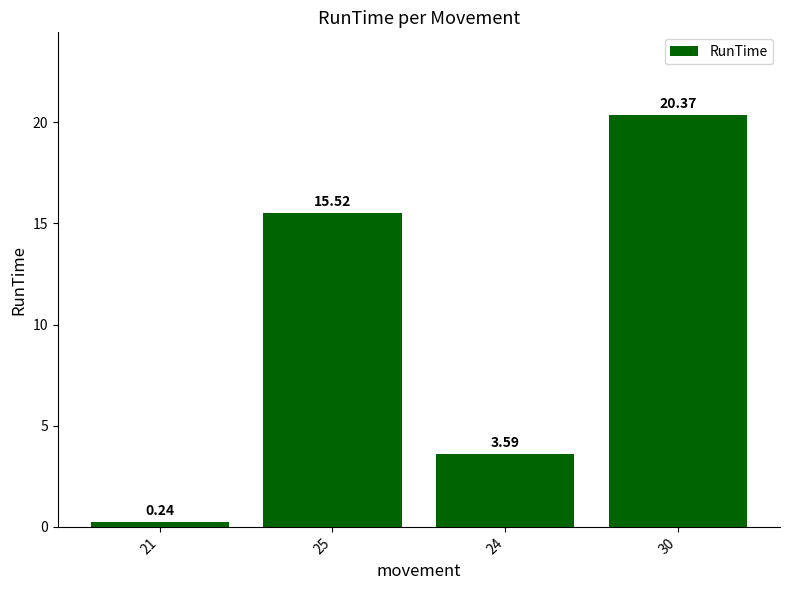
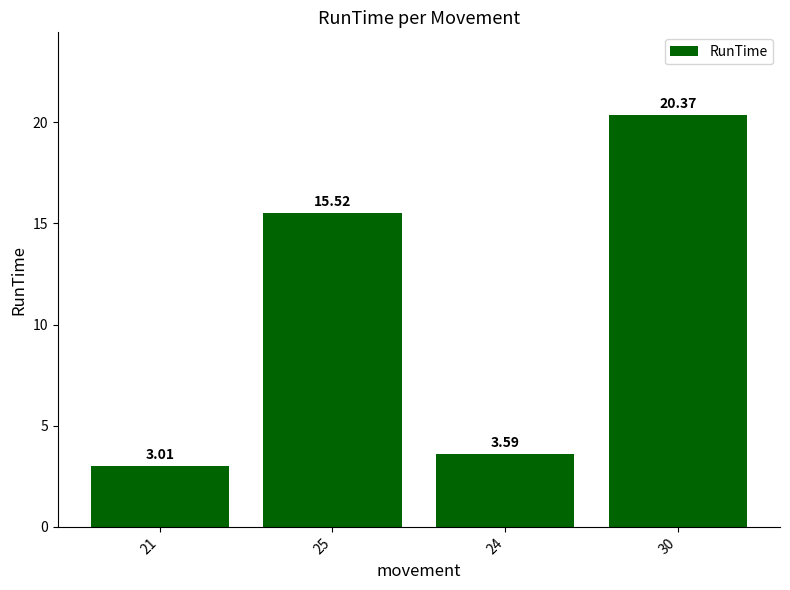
21: 0.24 -> 3.01
